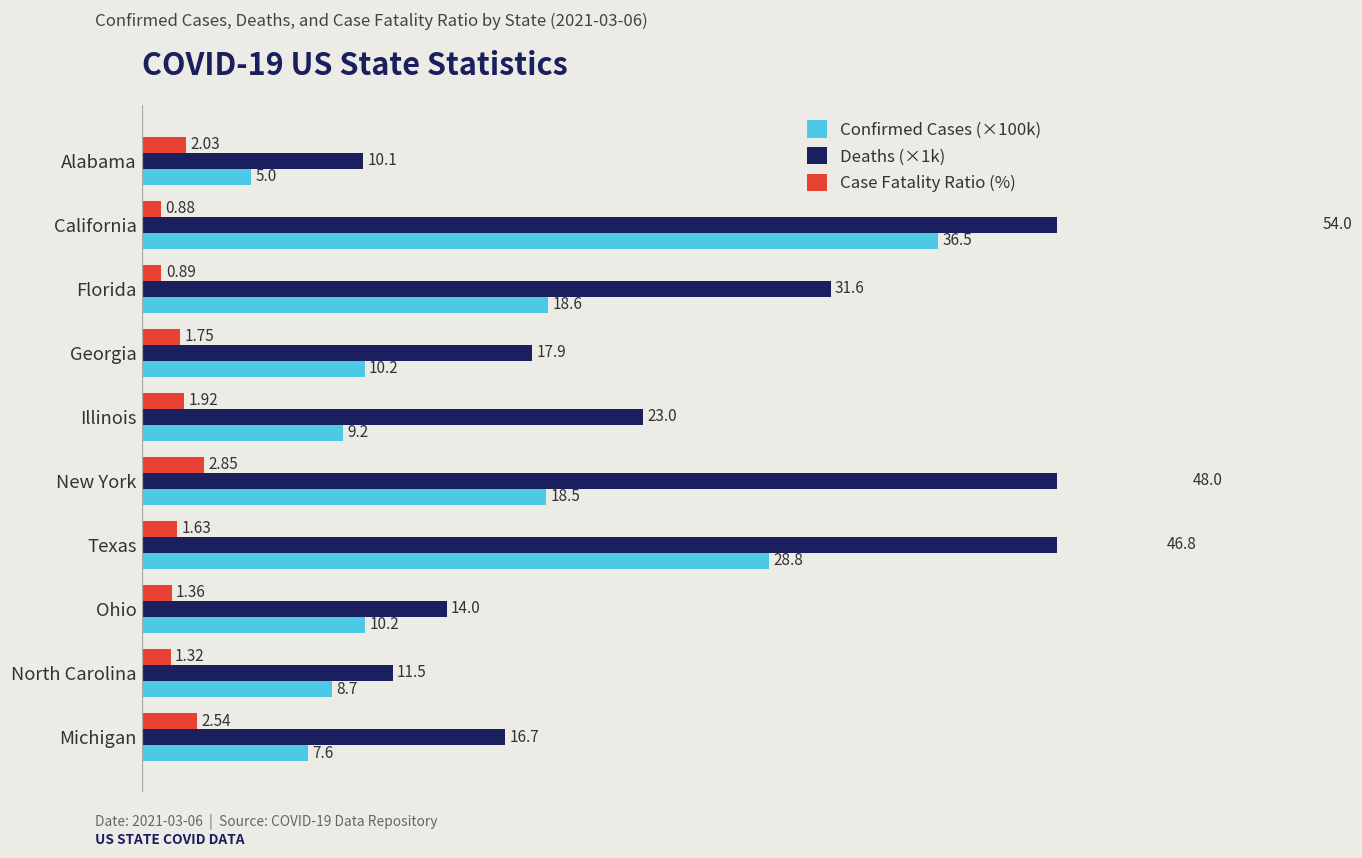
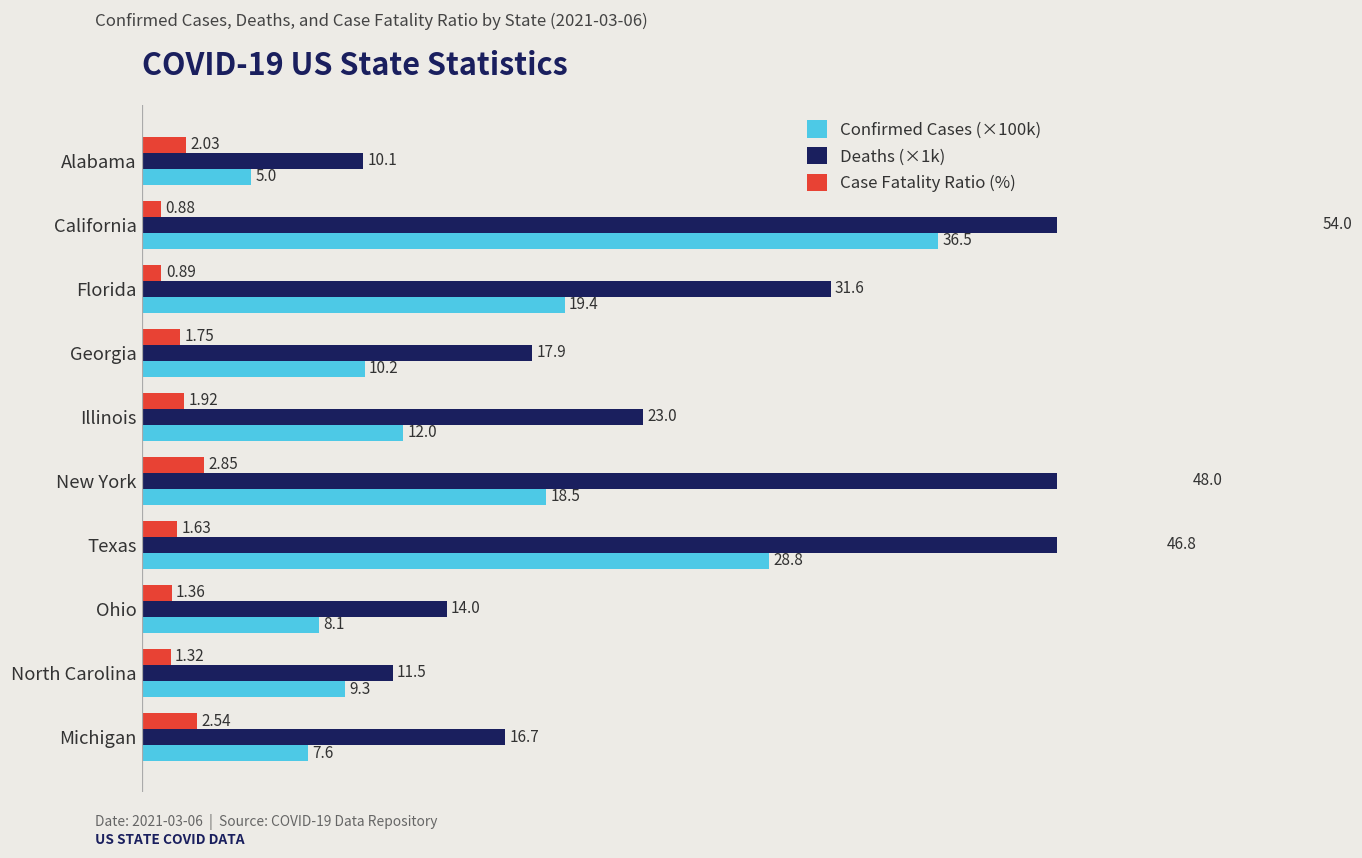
Confirmed Cases (×100k), Florida: 18.6 -> 19.4
Confirmed Cases (×100k), Illinois: 9.2 -> 12.0
Confirmed Cases (×100k), Ohio: 10.2 -> 8.1
Confirmed Cases (×100k), North Carolina: 8.7 -> 9.3
